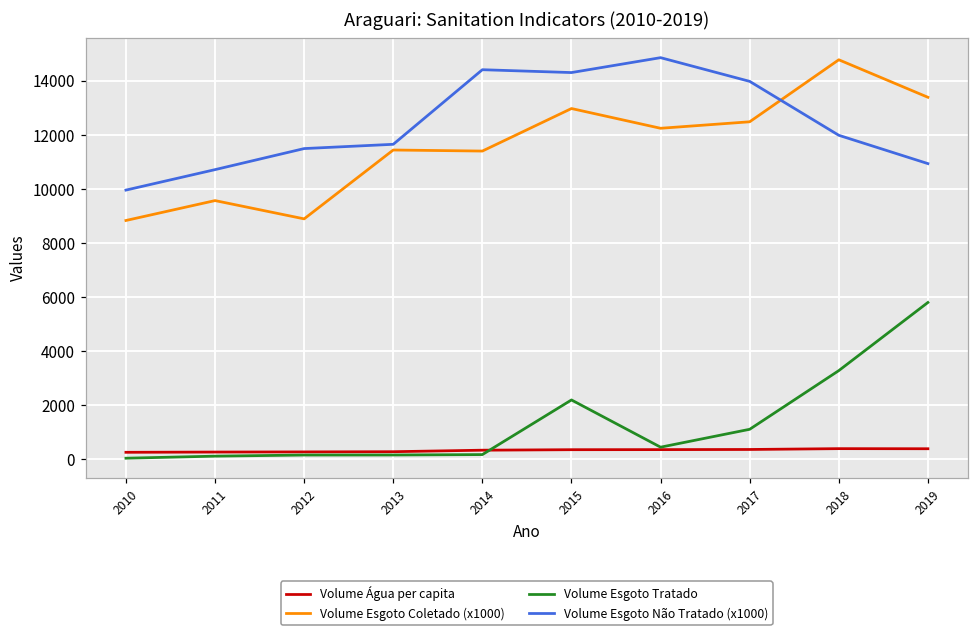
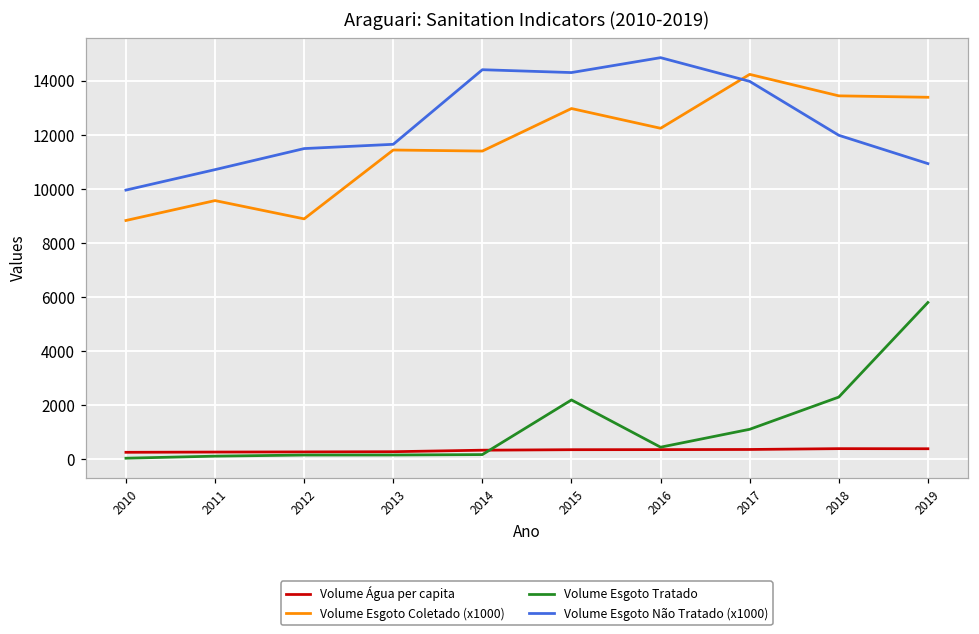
Volume Esgoto Coletado (x1000), 2017: 12500 -> 14200
Volume Esgoto Coletado (x1000), 2018: 14800 -> 13400
Volume Esgoto Tratado, 2018: 3300 -> 2300
